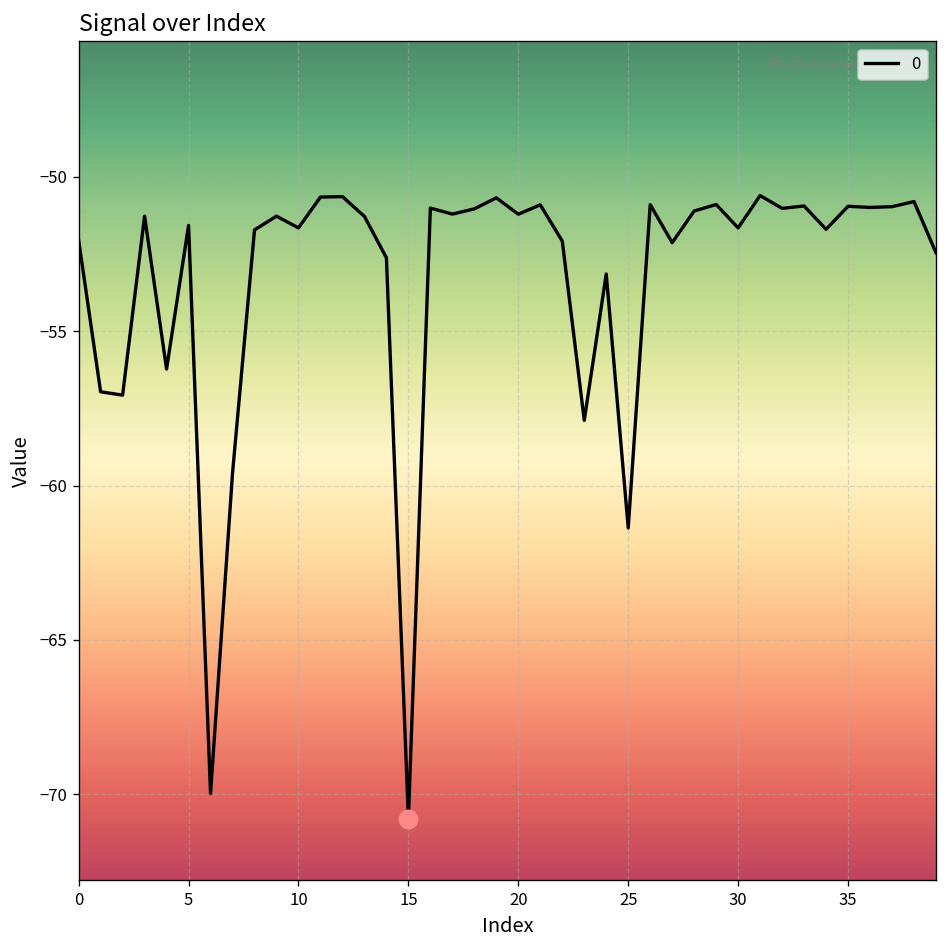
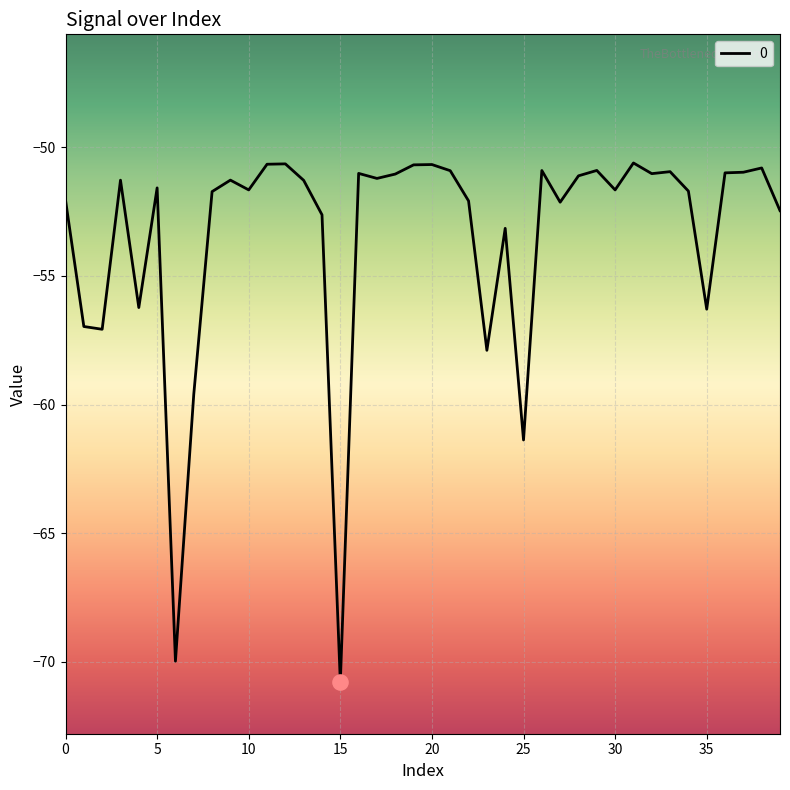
0, 20: -51.2 -> -50.7
0, 35: -51.0 -> -56.3
